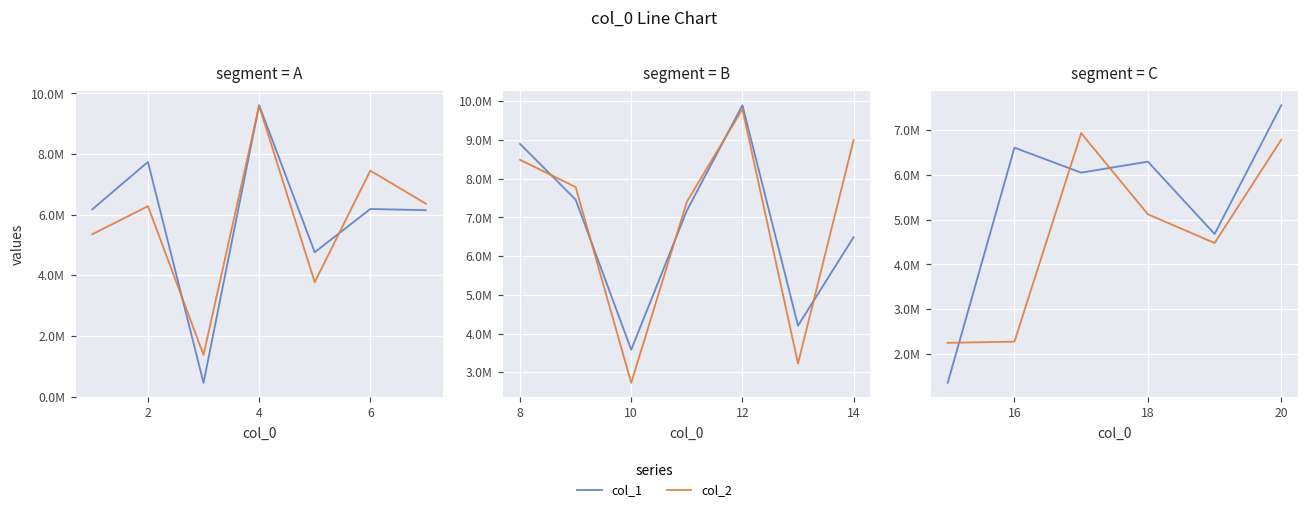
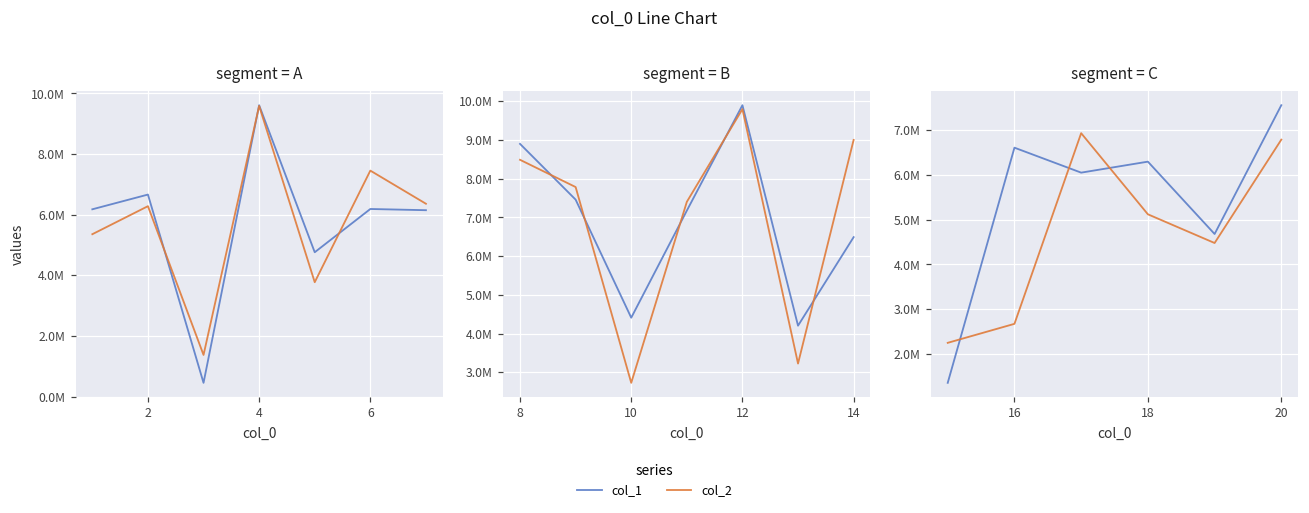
segment = A, col_1, 2: 7700000 -> 6700000
segment = B, col_1, 10: 3600000 -> 4400000
segment = C, col_2, 16: 2300000 -> 2700000
